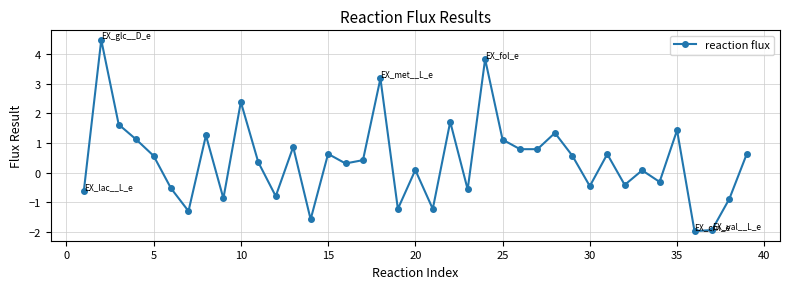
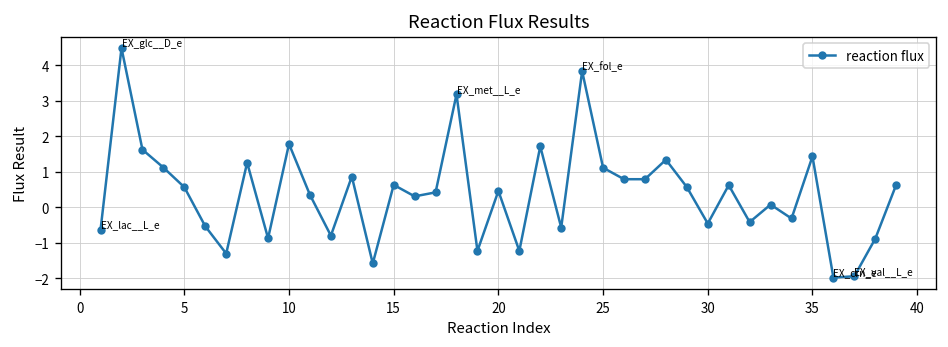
10: 2.4 -> 1.8
20: 0.1 -> 0.5
